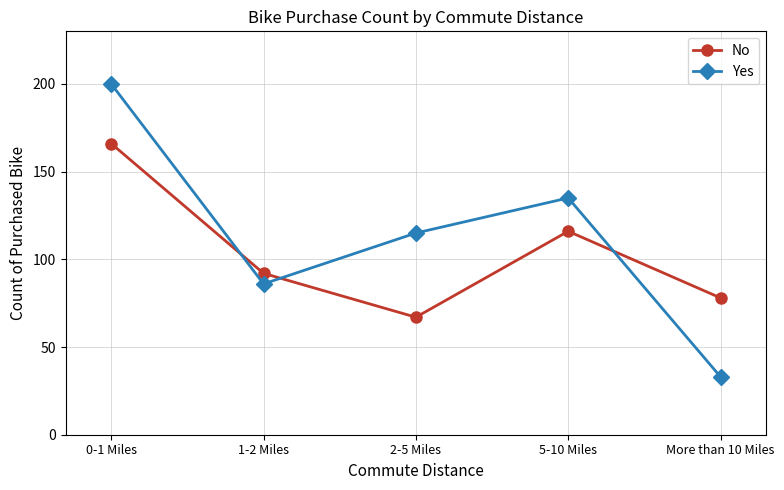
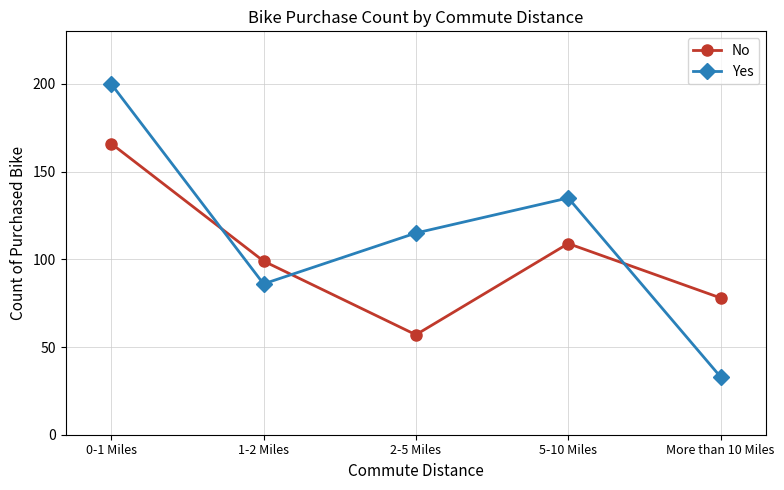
No, 1-2 Miles: 92 -> 99
No, 2-5 Miles: 67 -> 57
No, 5-10 Miles: 116 -> 109
